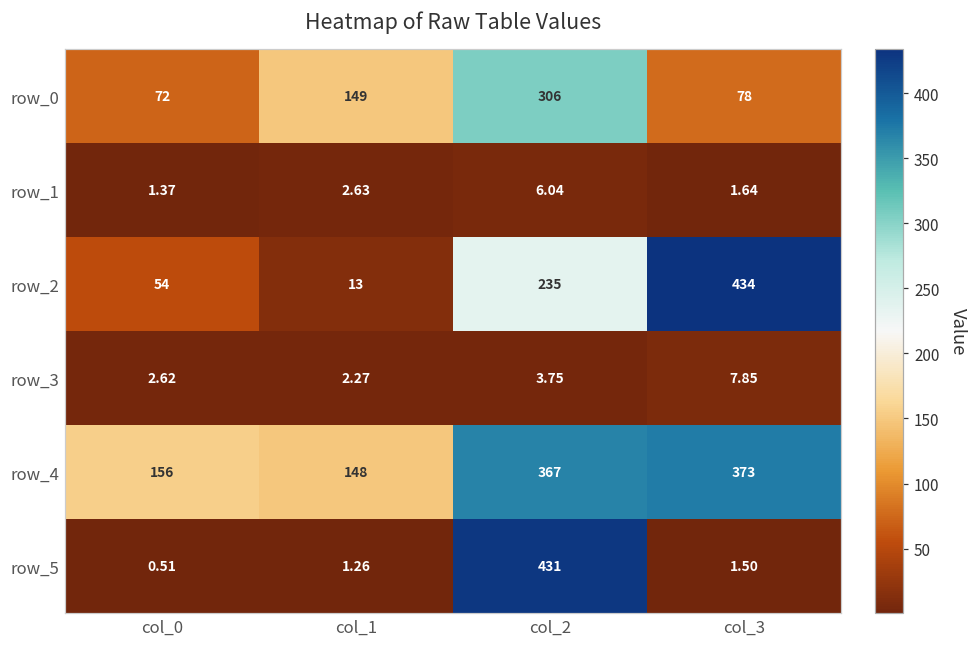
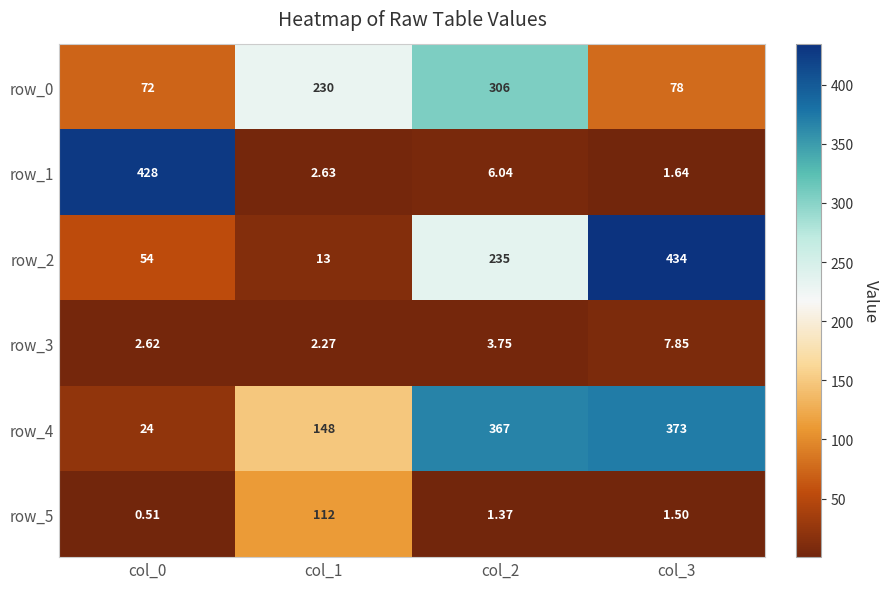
row_0, col_1: 149 -> 230
row_1, col_0: 1.37 -> 428
row_4, col_0: 156 -> 24
row_5, col_1: 1.26 -> 112
row_5, col_2: 431 -> 1.37
